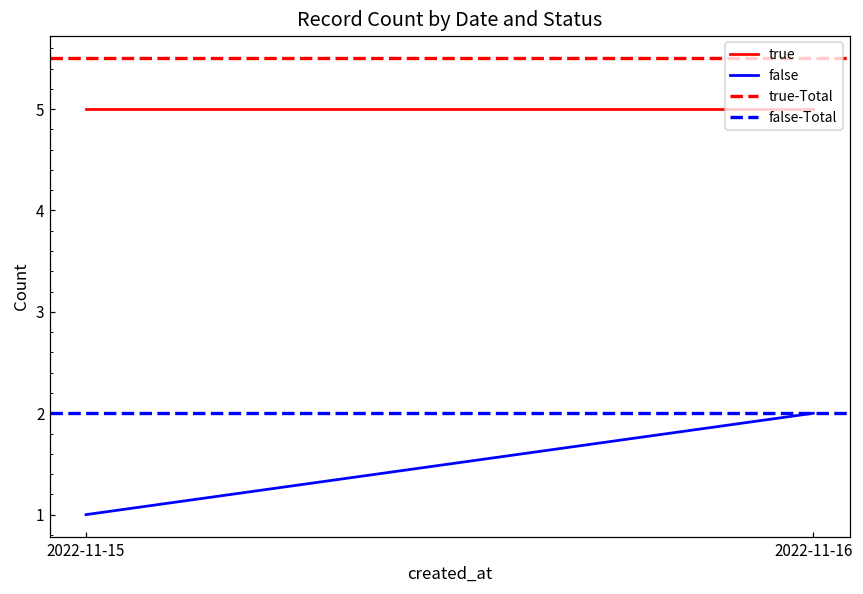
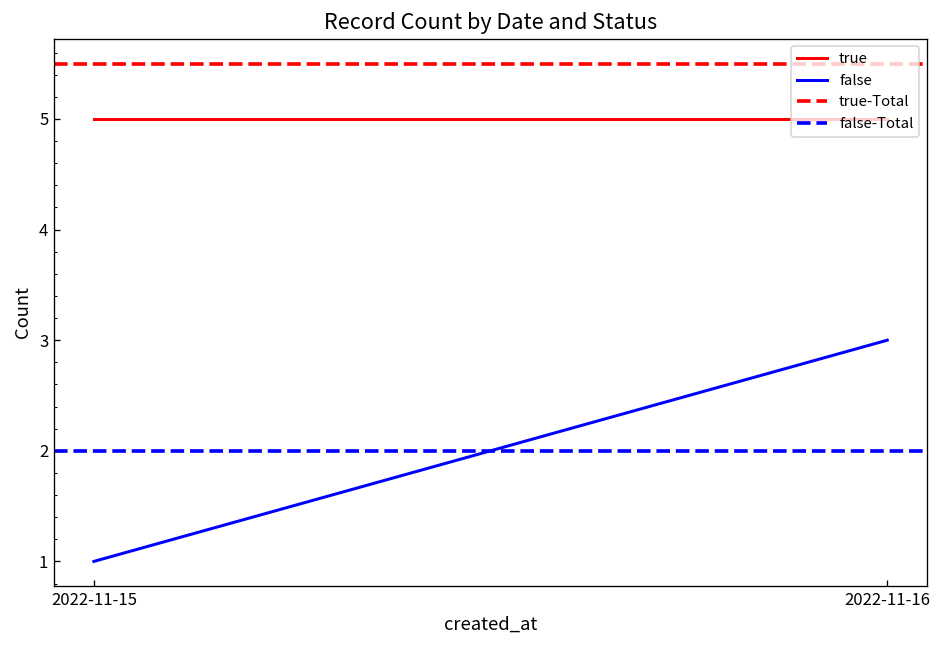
false, 2022-11-16: 2 -> 3
